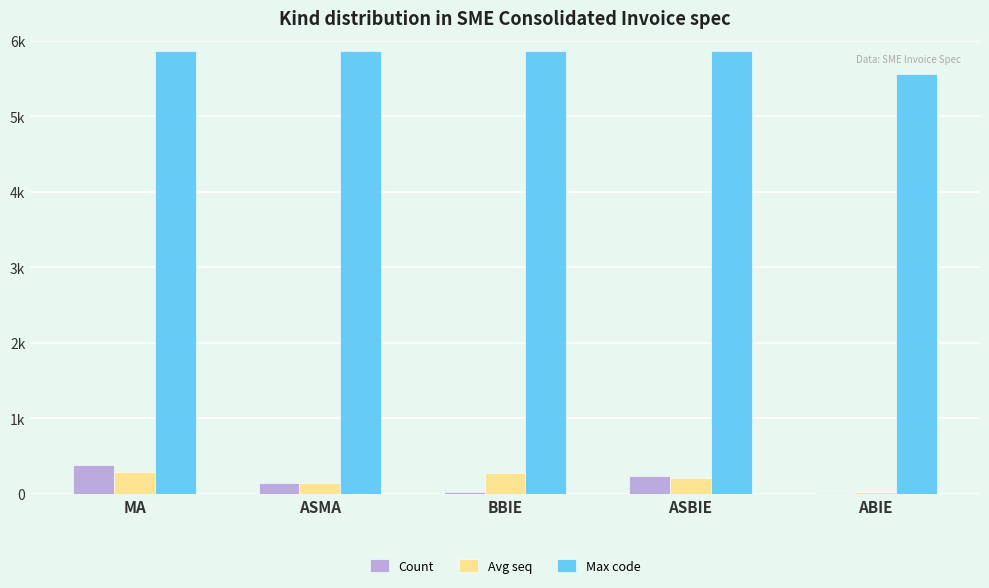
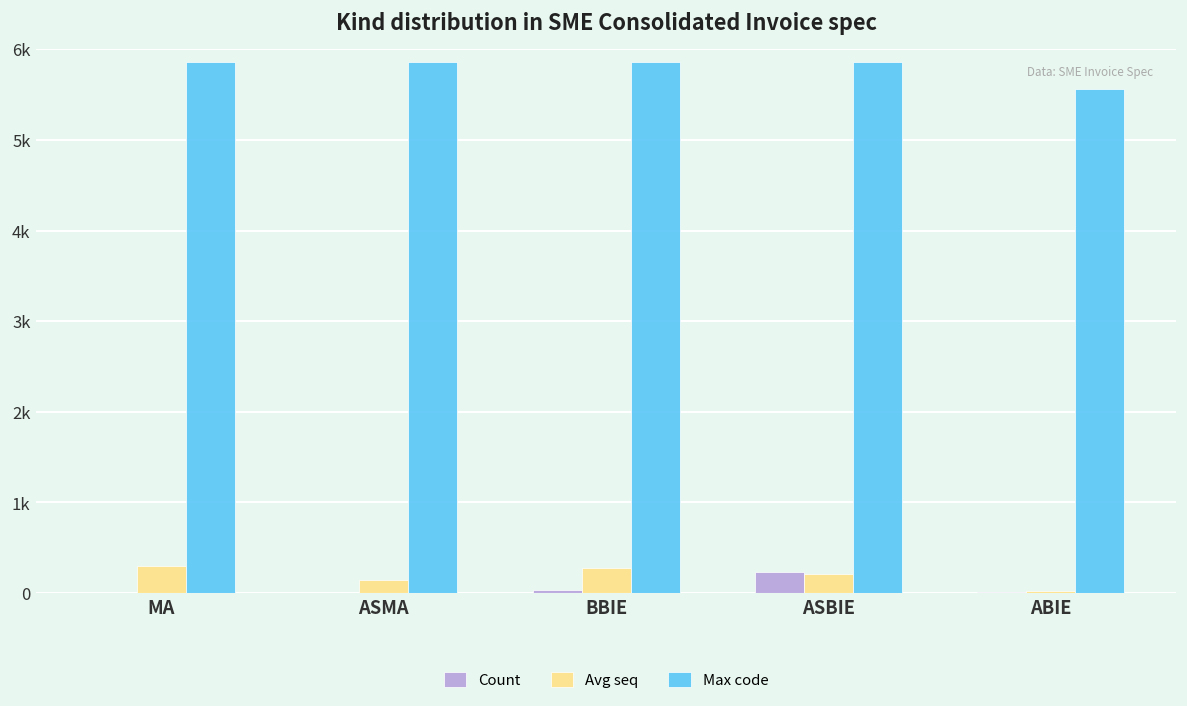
Count, MA: 400 -> 0
Count, ASMA: 100 -> 0
